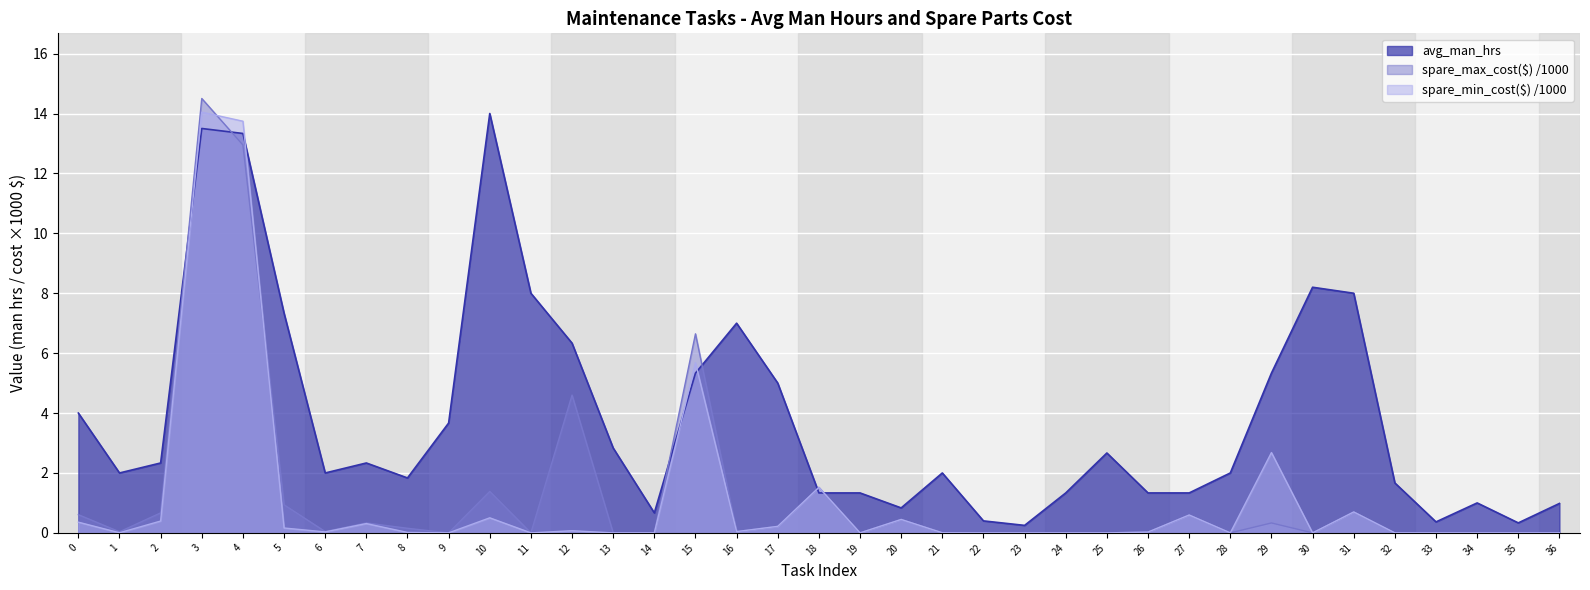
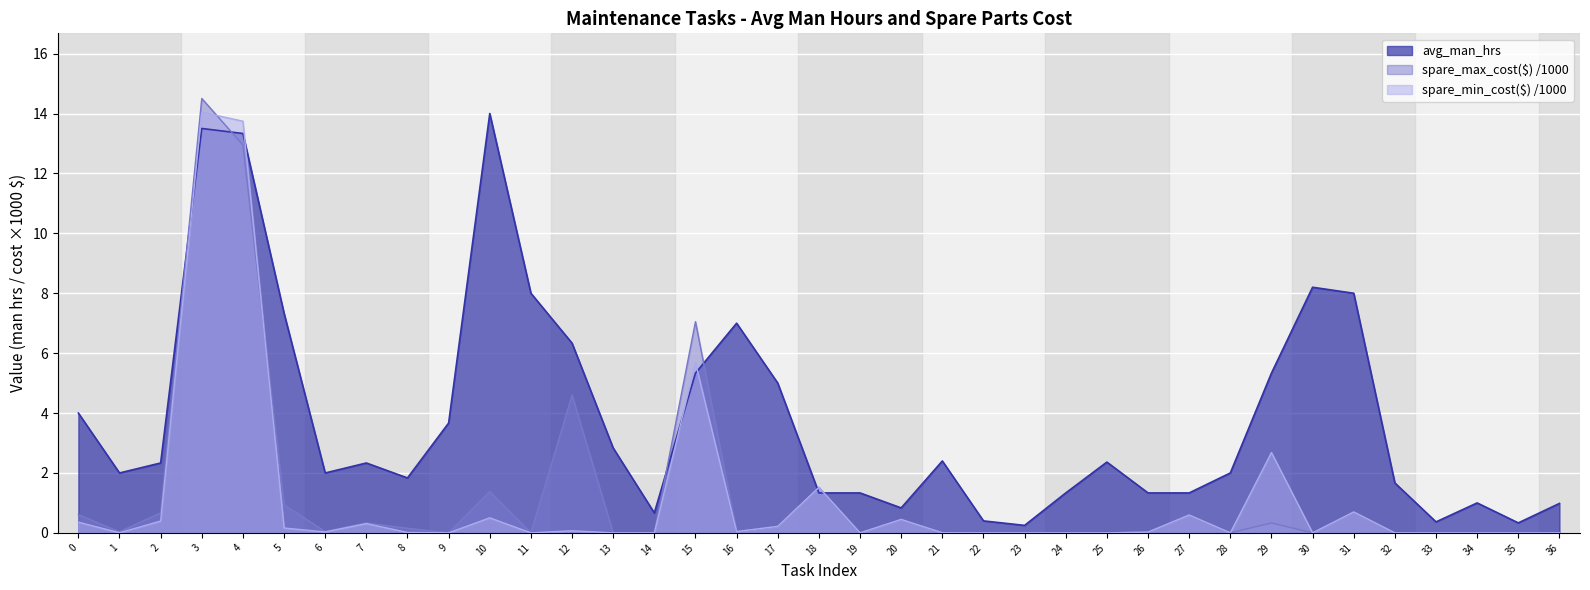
spare_max_cost($) /1000, 15: 6.6 -> 7.0
avg_man_hrs, 21: 2.0 -> 2.4
avg_man_hrs, 25: 2.7 -> 2.4
